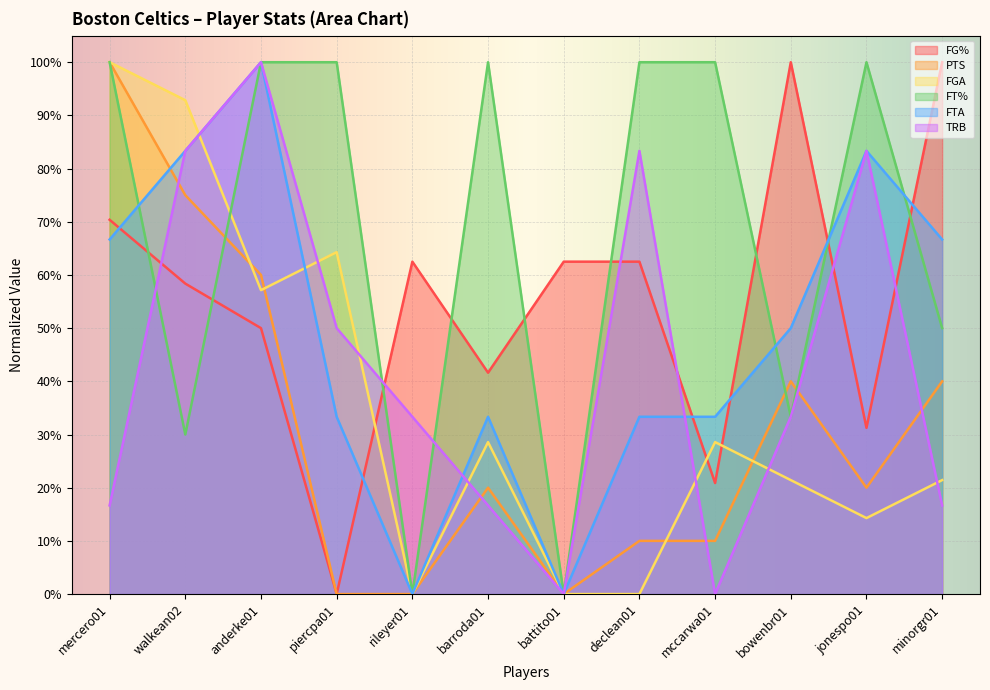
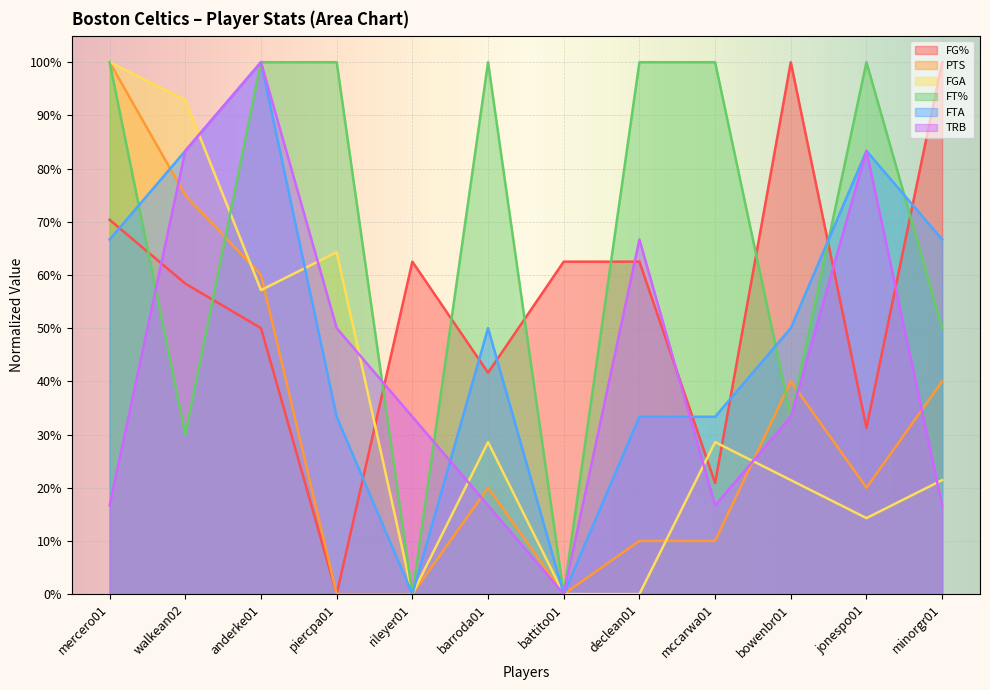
FTA, barroda01: 33% -> 50%
TRB, declean01: 83% -> 67%
TRB, mccarwa01: 0% -> 17%
